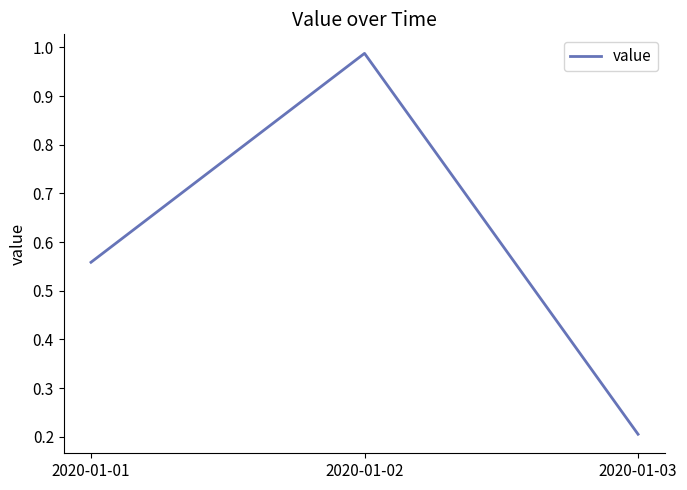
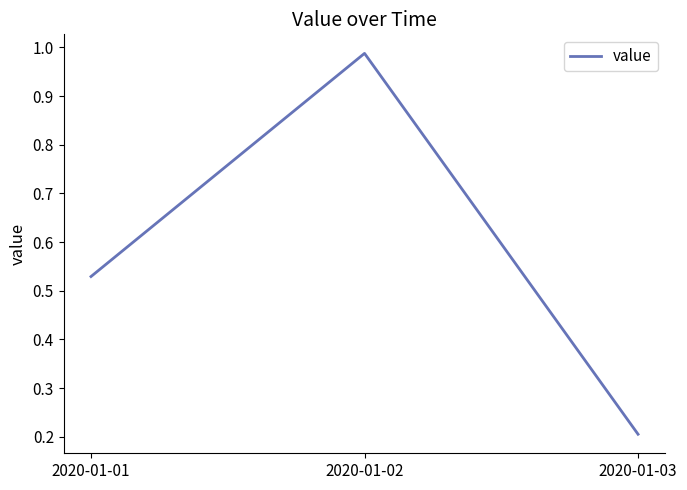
2020-01-01: 0.56 -> 0.53
